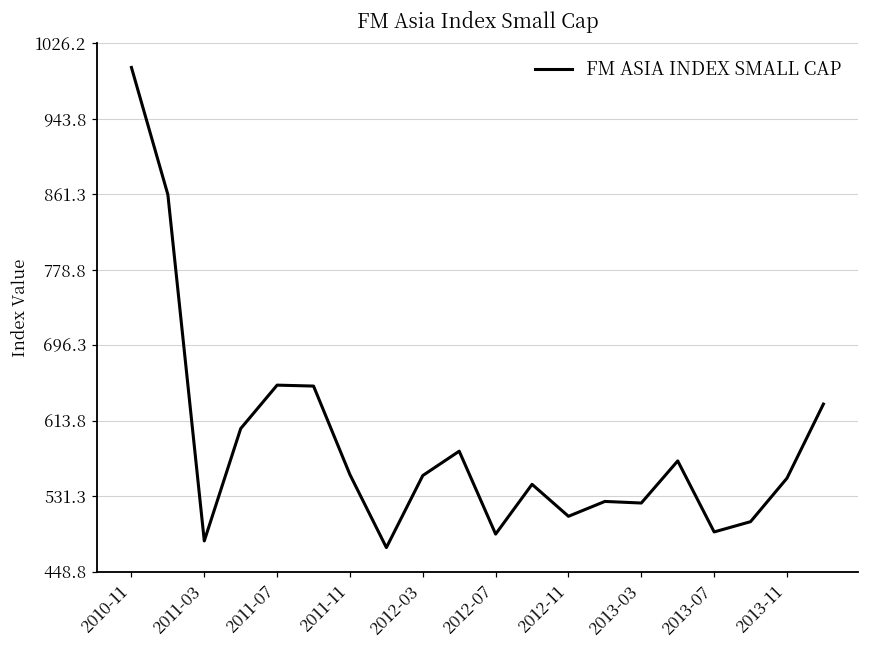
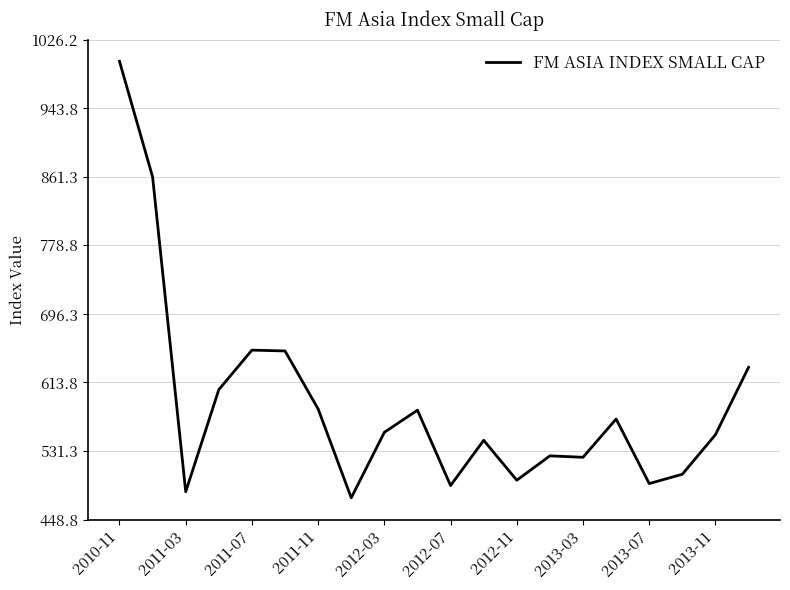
2011-11: 550 -> 580
2012-11: 510 -> 500
